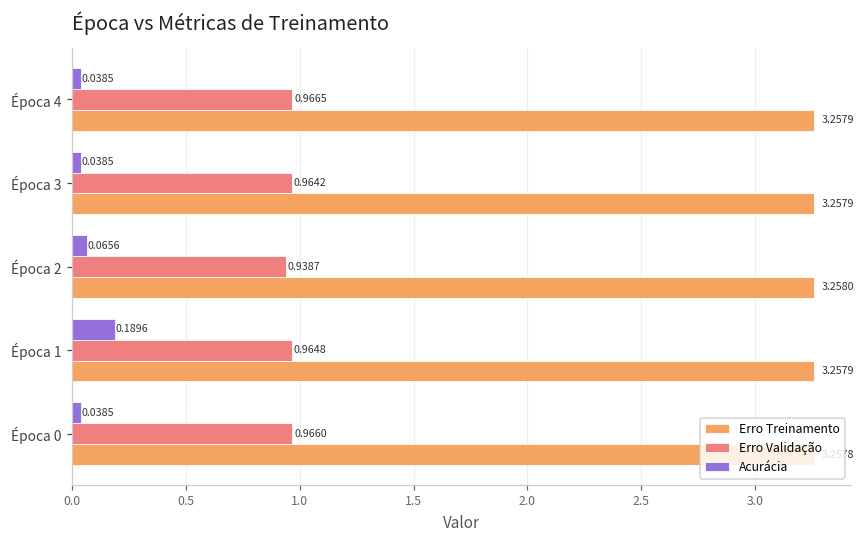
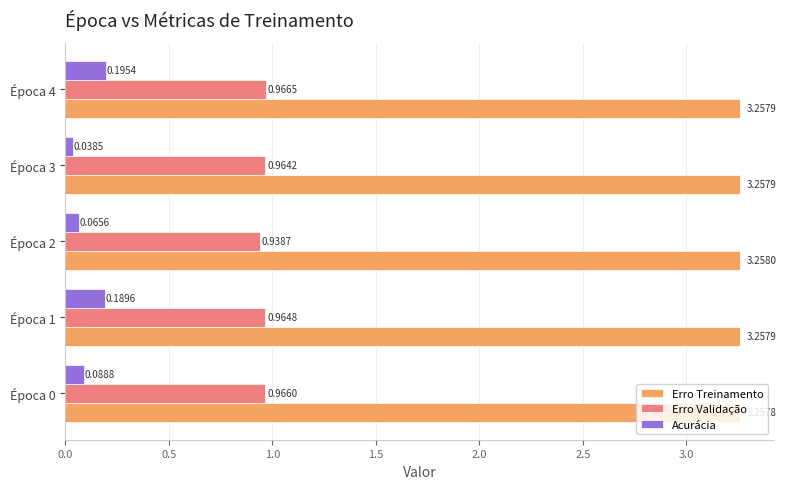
Acurácia, Época 4: 0.0385 -> 0.1954
Acurácia, Época 0: 0.0385 -> 0.0888
